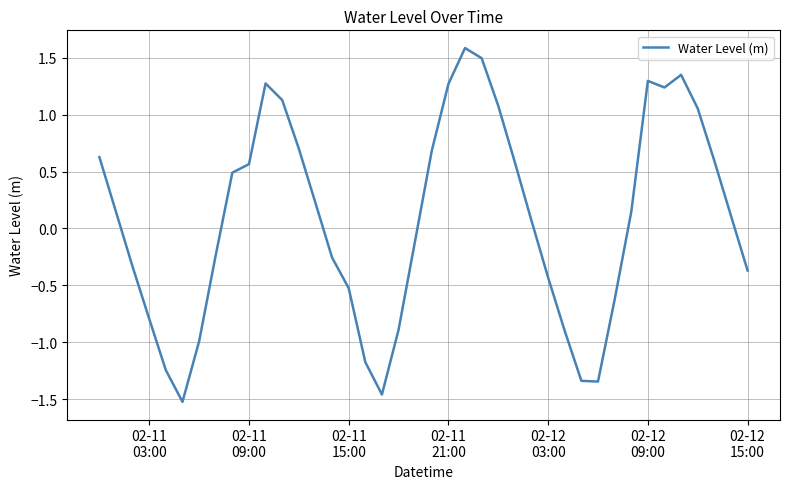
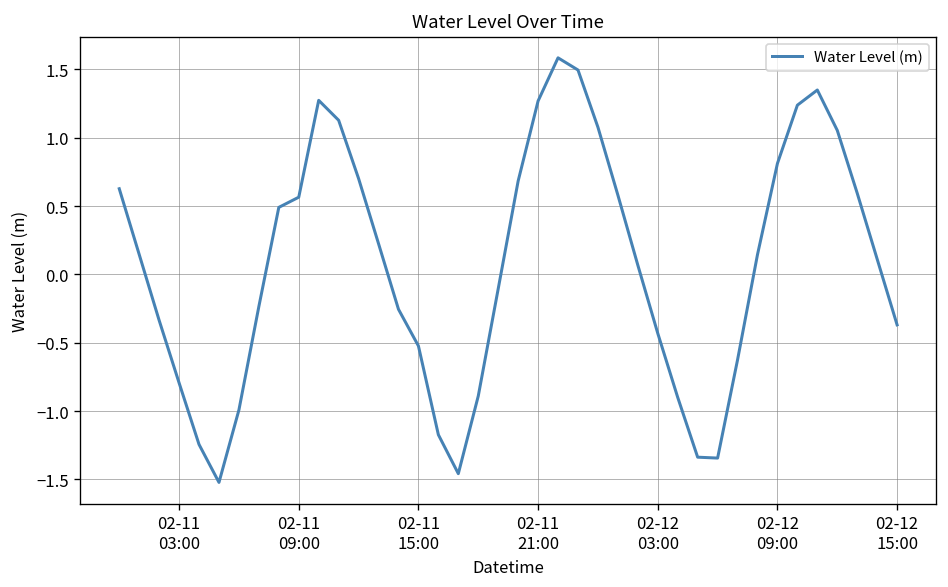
02-12 09:00: 1.30 -> 0.81
